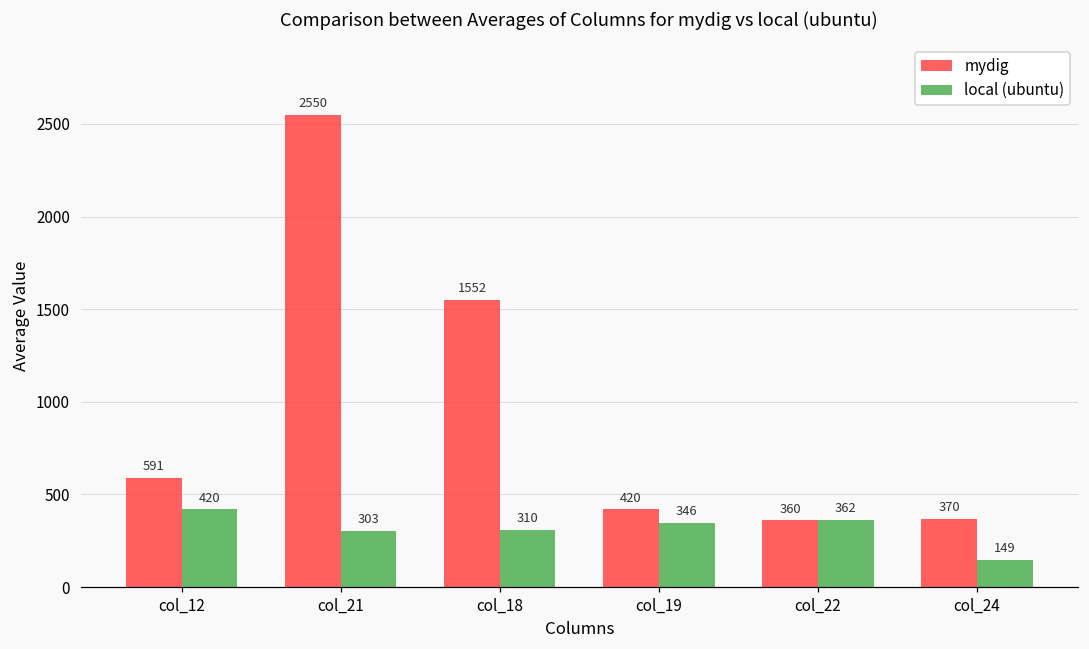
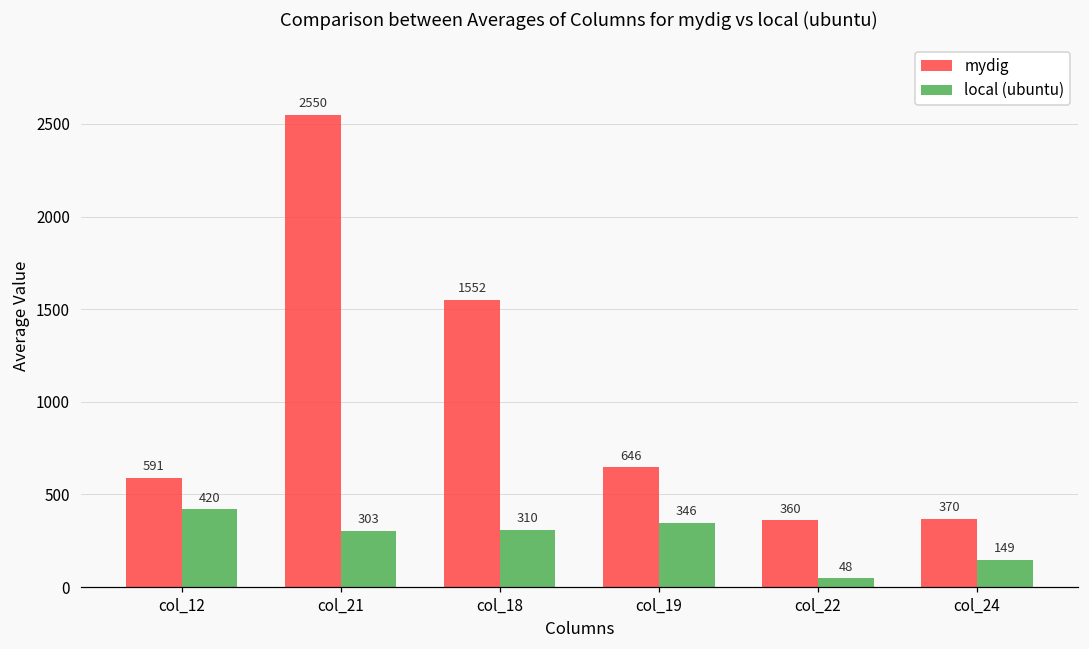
mydig, col_19: 420 -> 646
local (ubuntu), col_22: 362 -> 48
